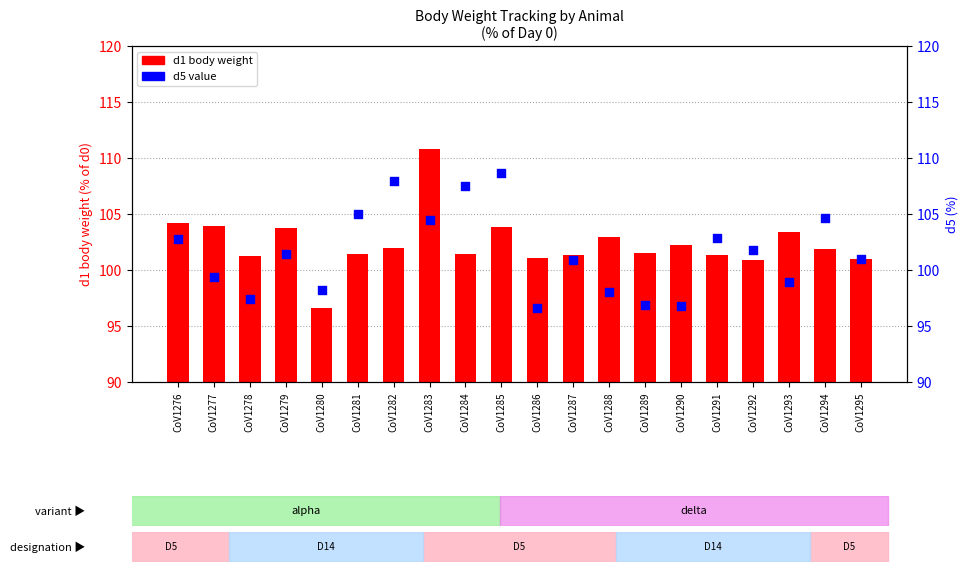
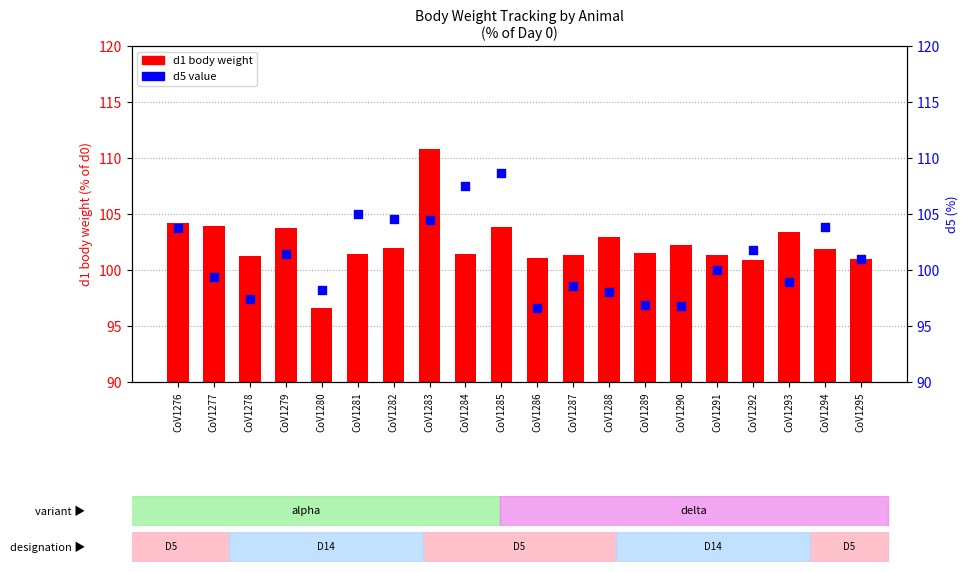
d5 value, CoV1276: 102.7 -> 103.8
d5 value, CoV1282: 108.0 -> 104.5
d5 value, CoV1287: 100.9 -> 98.5
d5 value, CoV1291: 102.9 -> 100.0
d5 value, CoV1294: 104.6 -> 103.9
